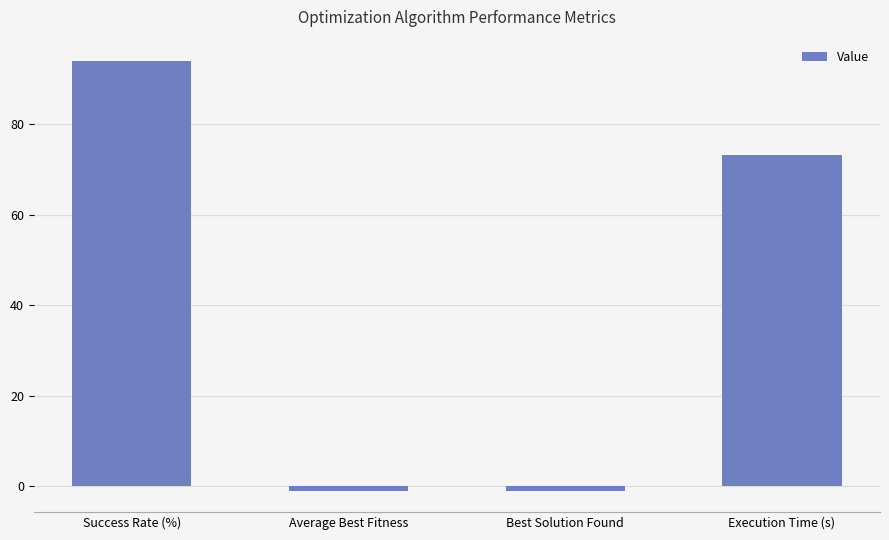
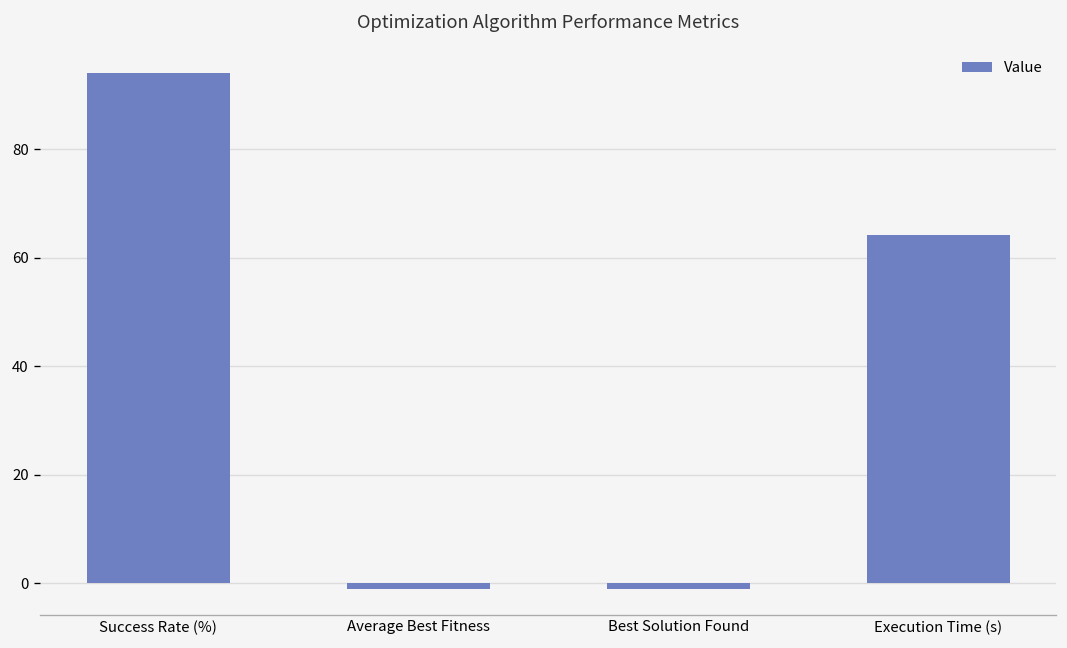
Execution Time (s): 73 -> 64
